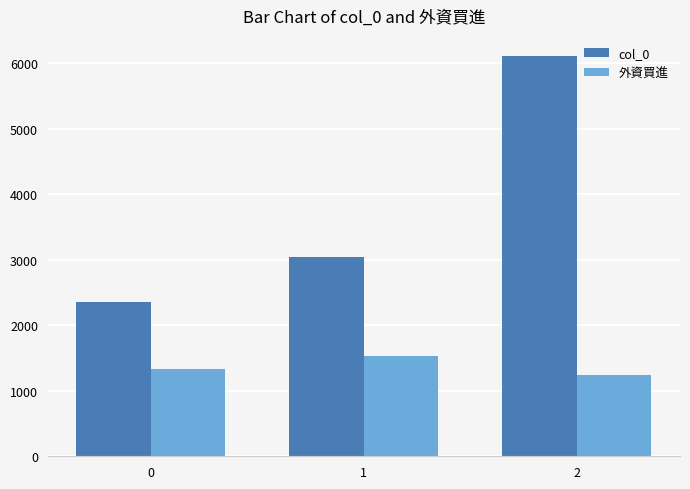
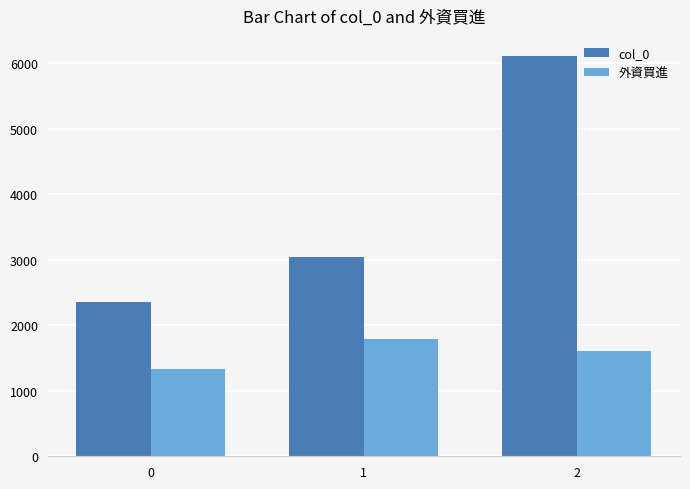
外資買進, 1: 1500 -> 1800
外資買進, 2: 1200 -> 1600
